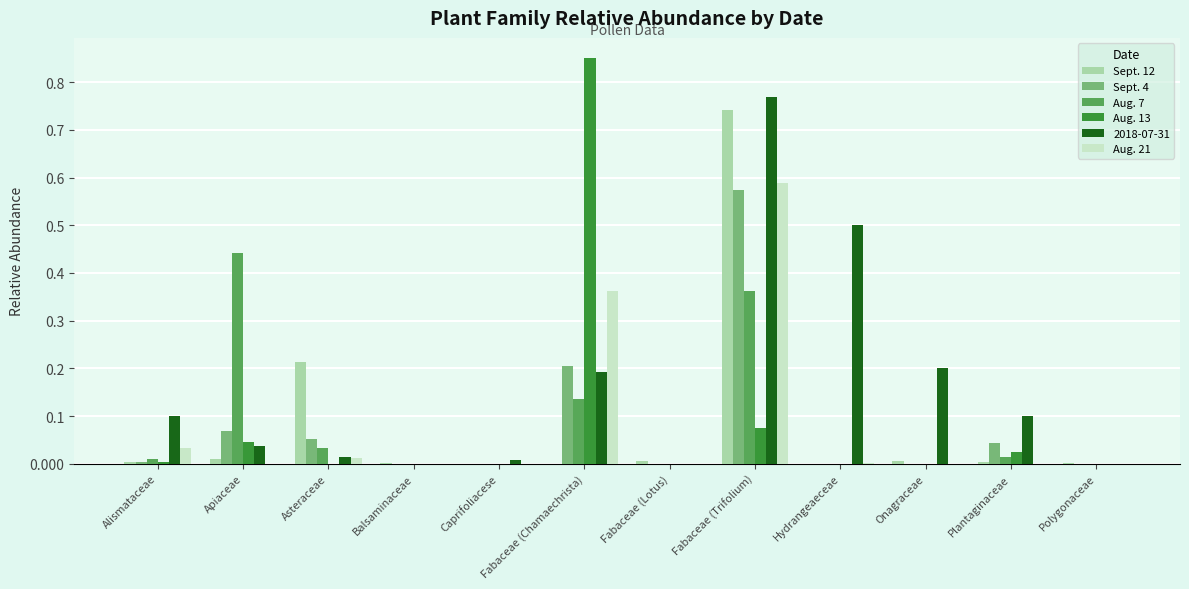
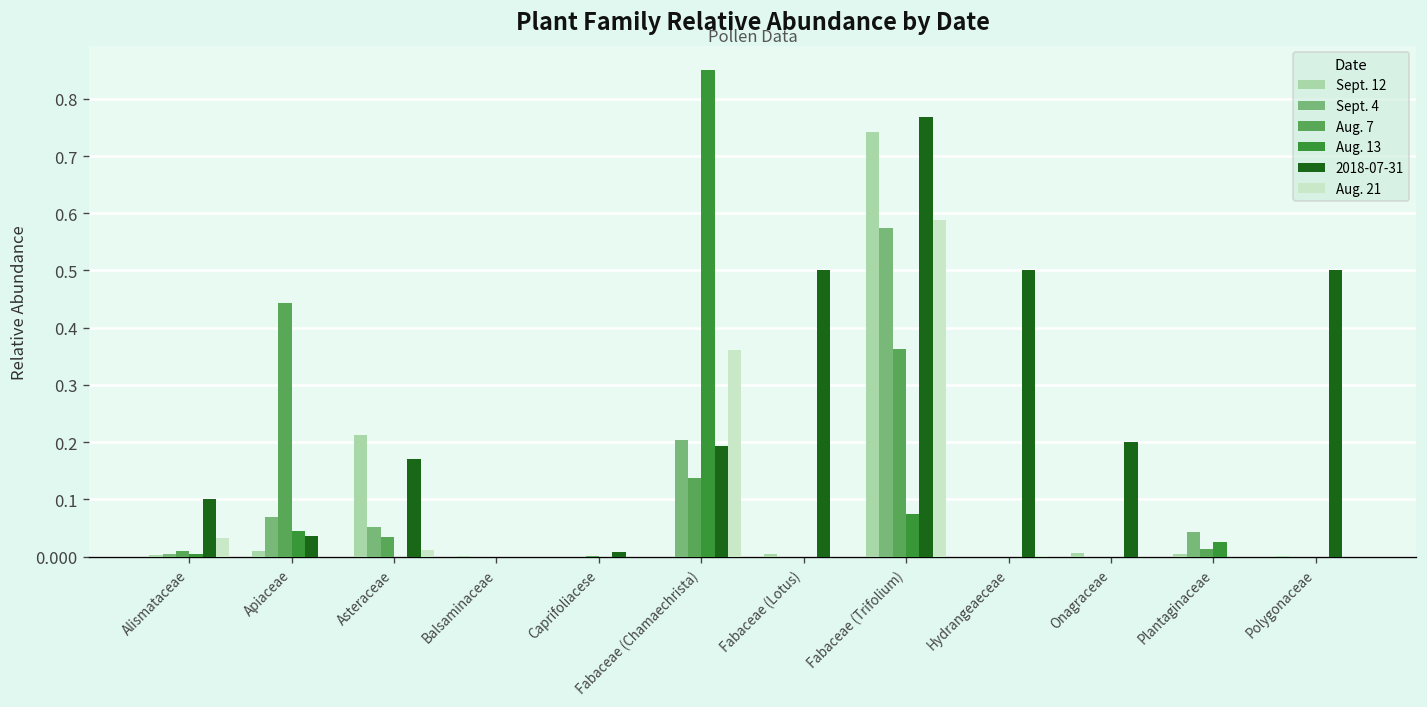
2018-07-31, Asteraceae: 0.01 -> 0.17
2018-07-31, Fabaceae (Lotus): 0.0 -> 0.5
2018-07-31, Plantaginaceae: 0.1 -> 0.0
2018-07-31, Polygonaceae: 0.0 -> 0.5
